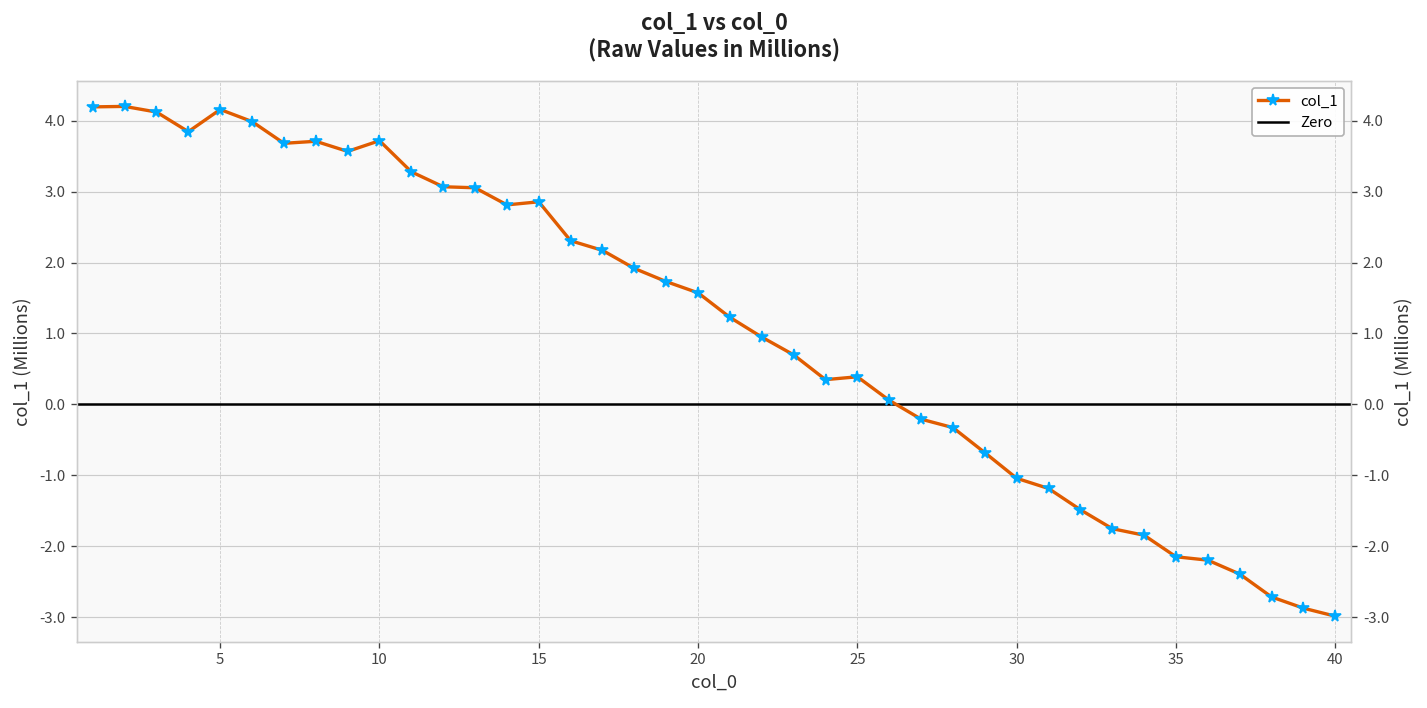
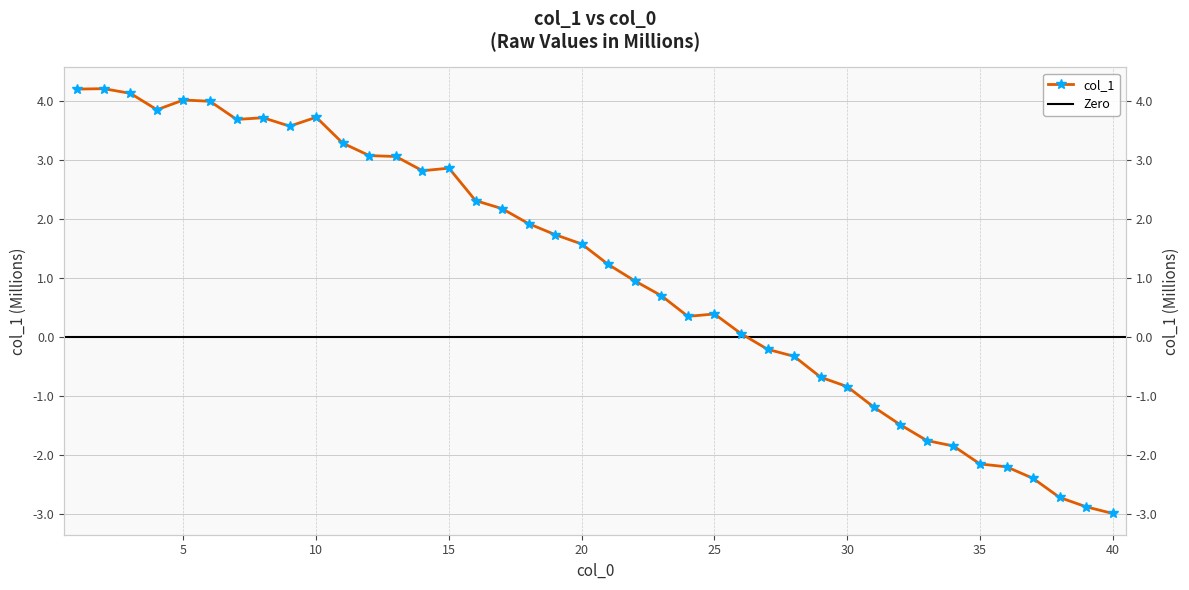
5: 4.2 -> 4.0
30: -1.0 -> -0.8
